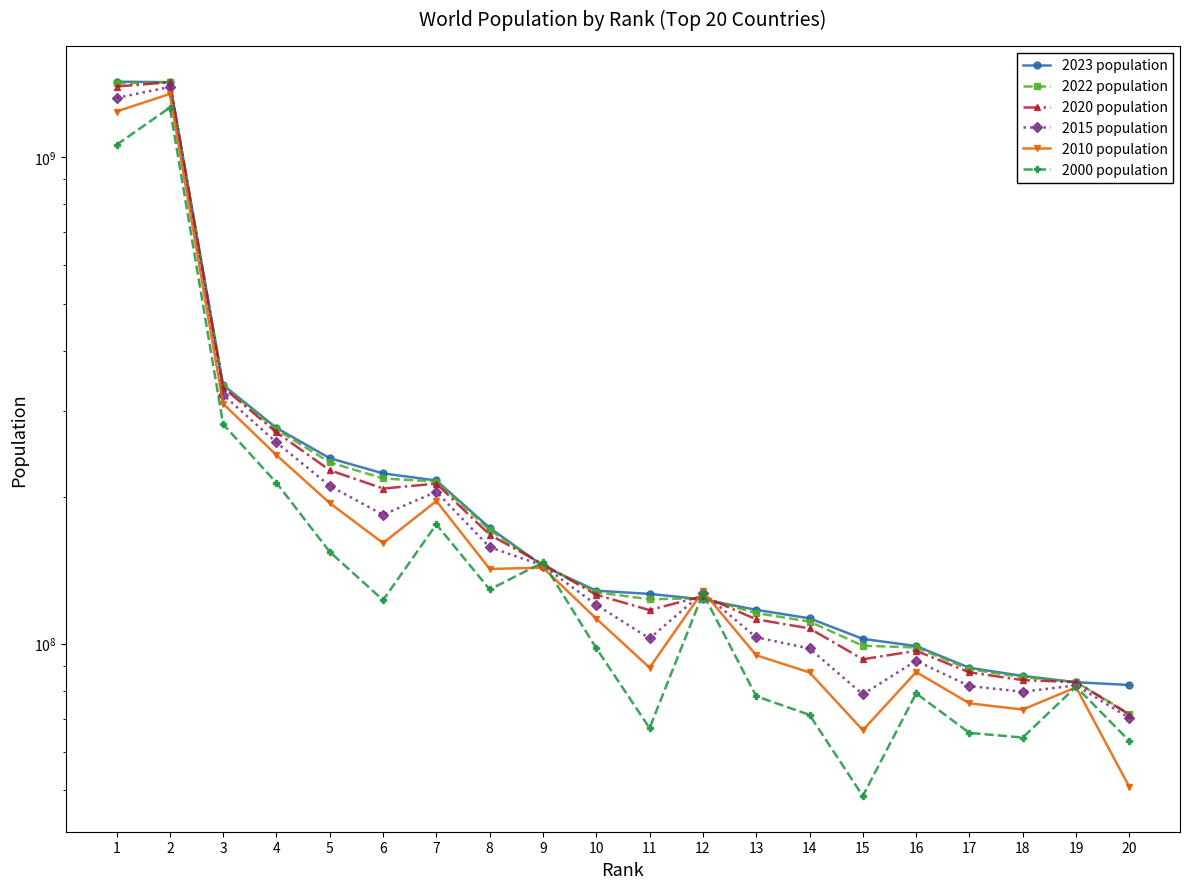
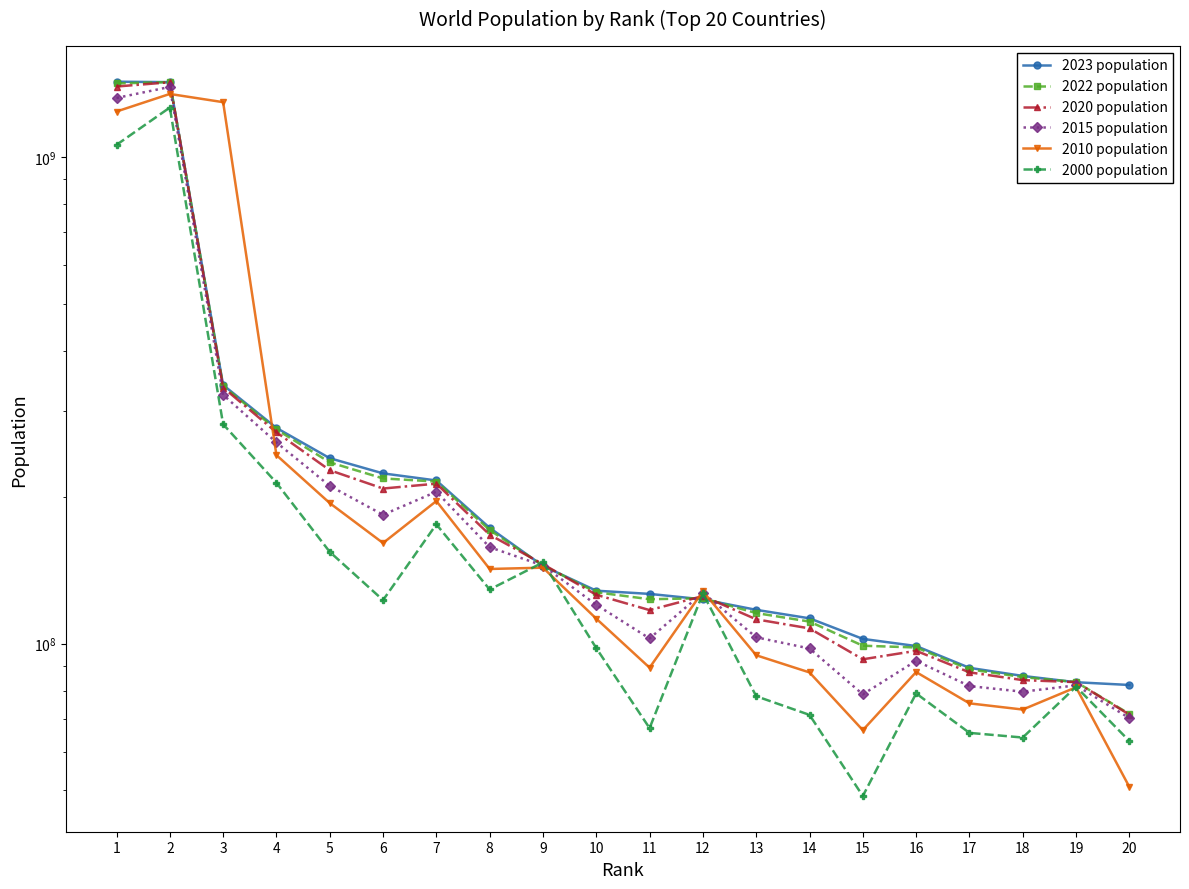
2010 population, 3: 310000000 -> 1300000000
